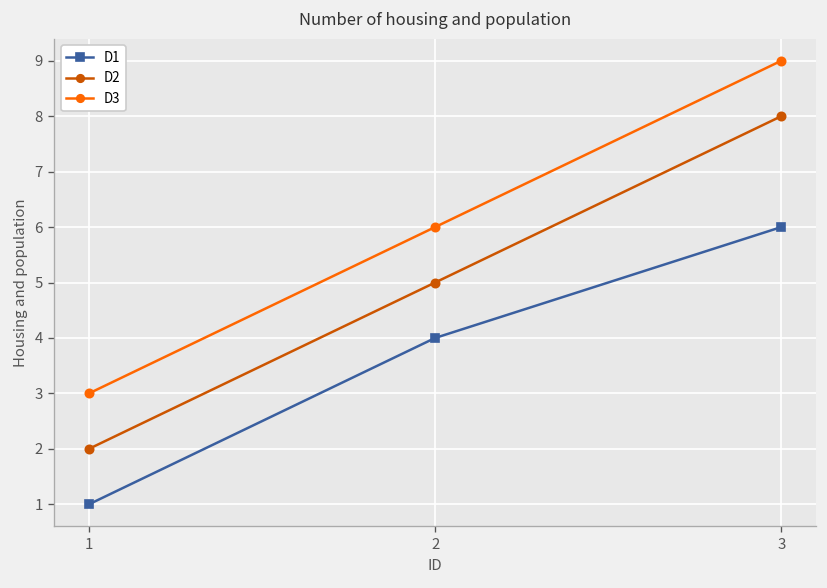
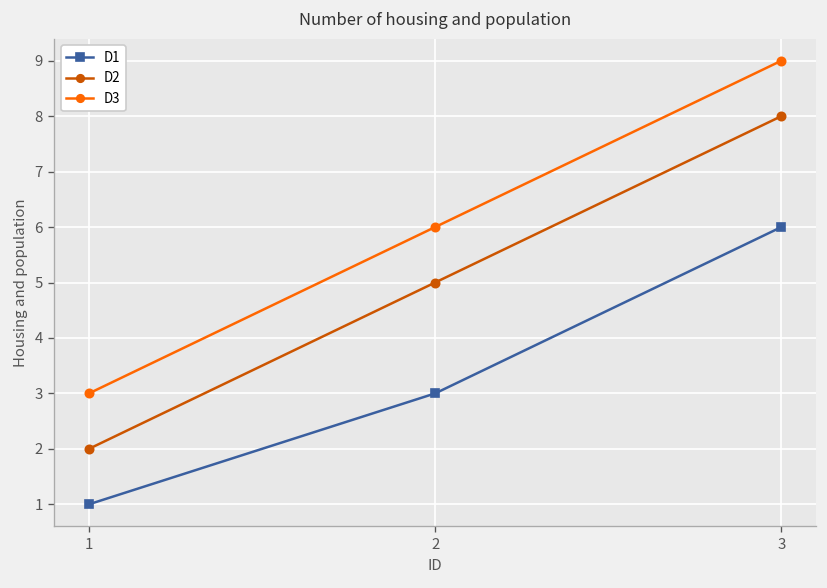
D1, 2: 4 -> 3
